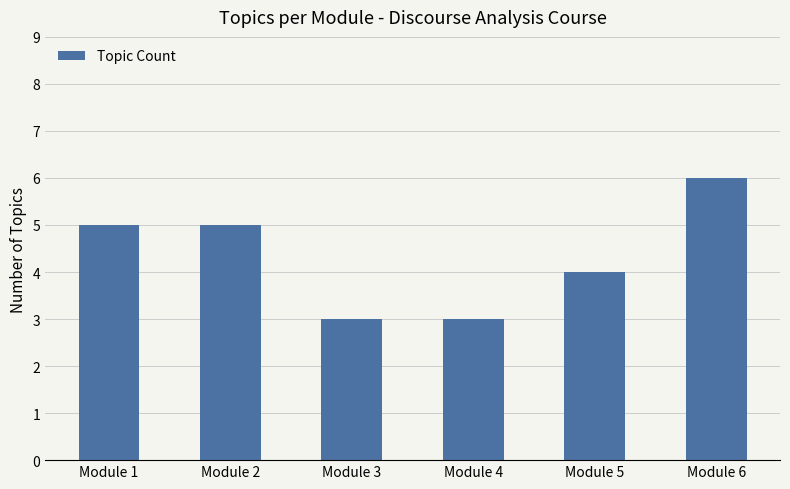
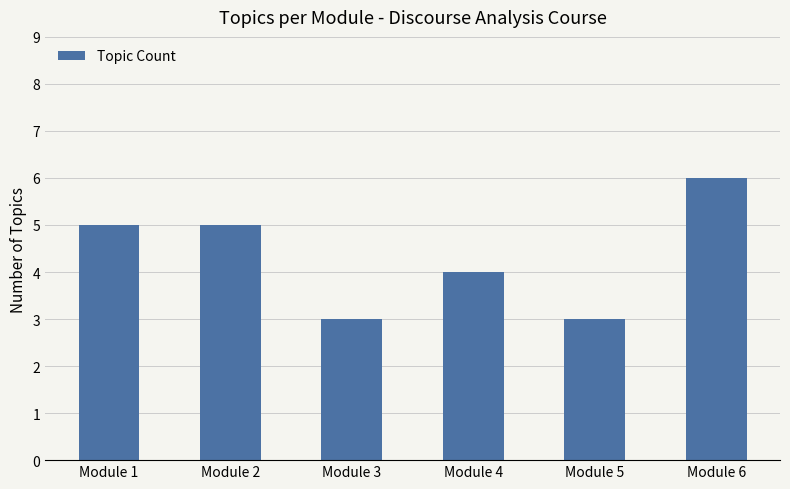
Module 4: 3 -> 4
Module 5: 4 -> 3
